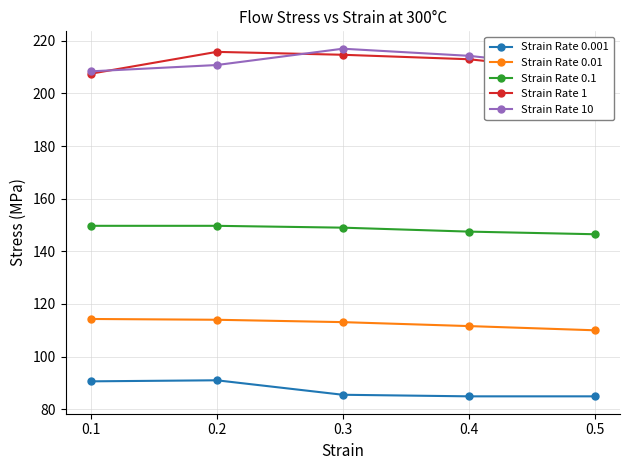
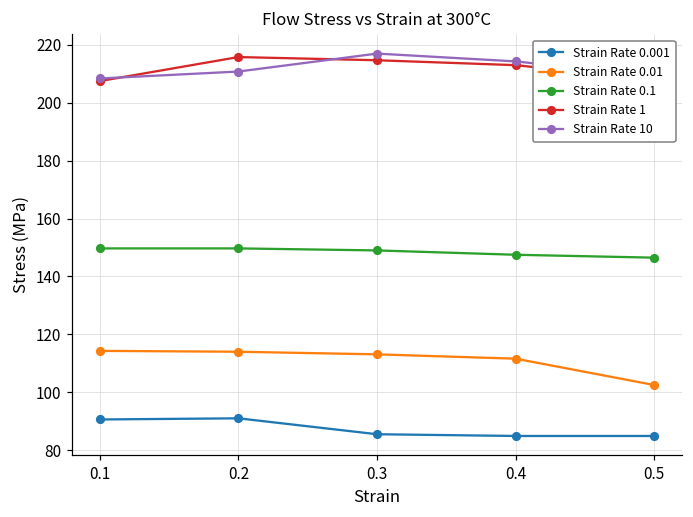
Strain Rate 0.01, 0.5: 110 -> 103
